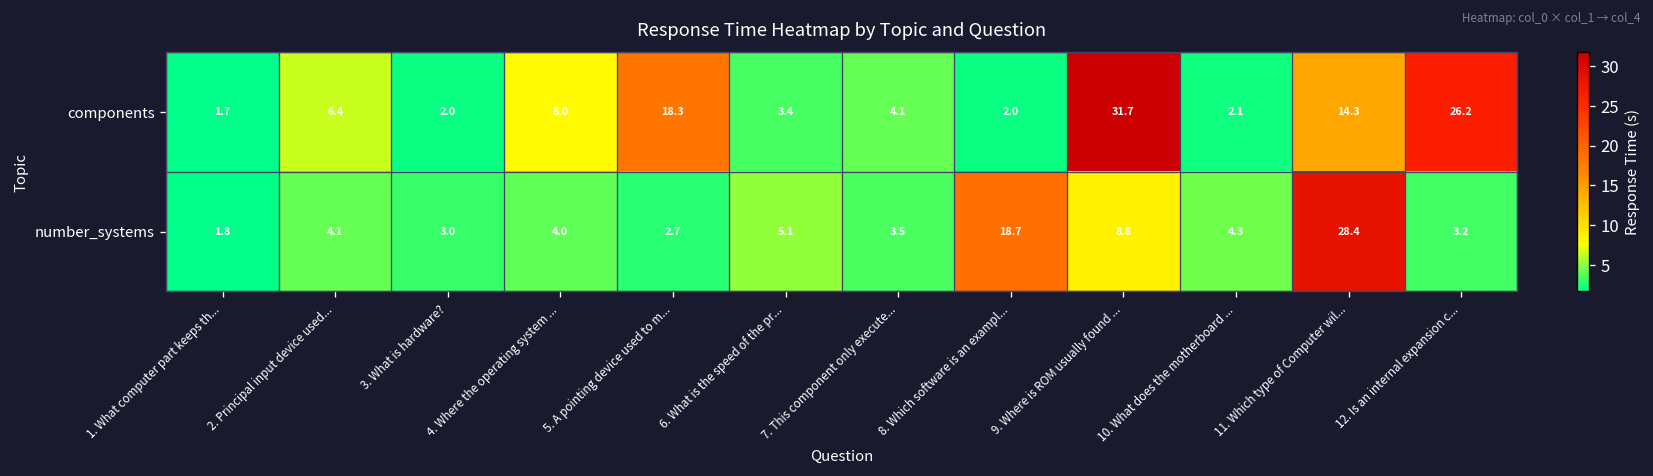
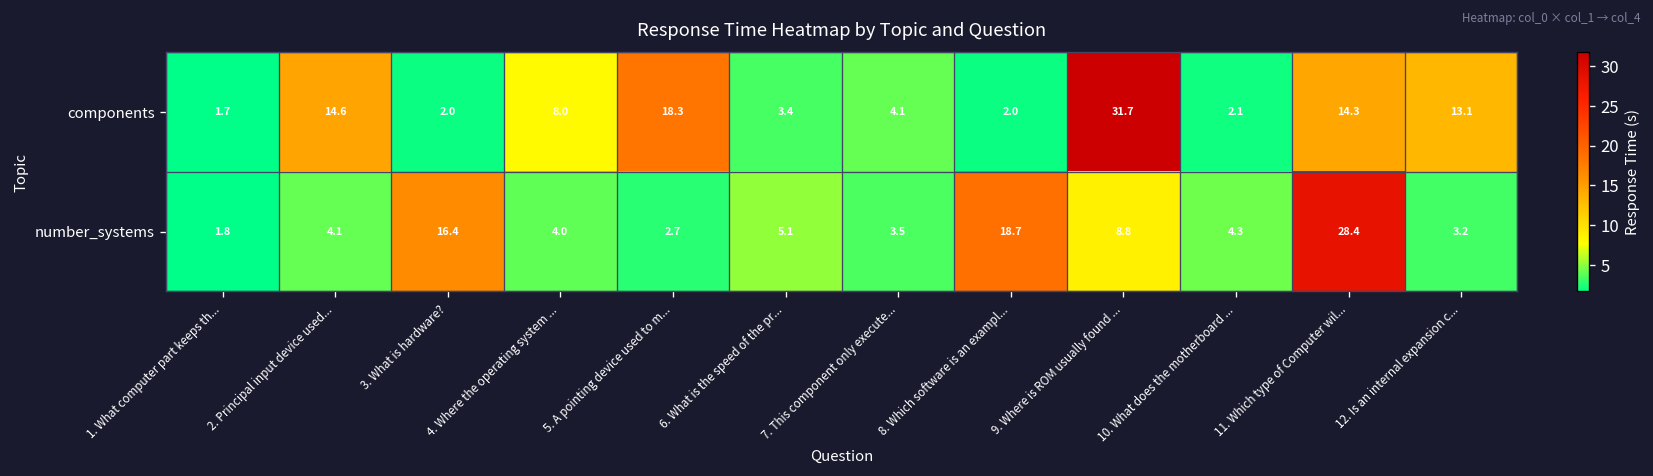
components, 2. Principal input device used...: 6.4 -> 14.6
components, 12. Is an internal expansion c...: 26.2 -> 13.1
number_systems, 3. What is hardware?: 3.0 -> 16.4
